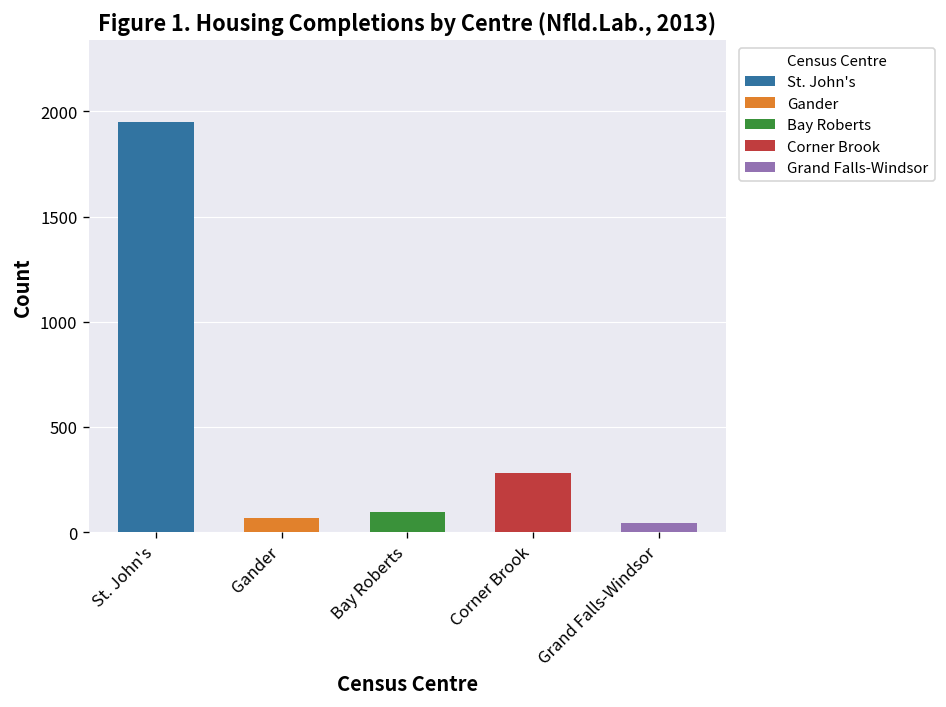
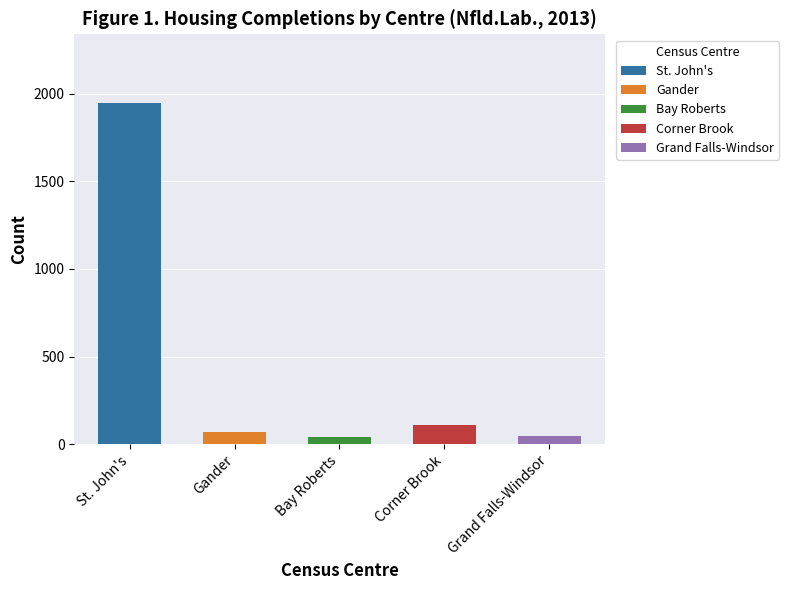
Bay Roberts: 100 -> 40
Corner Brook: 280 -> 110
